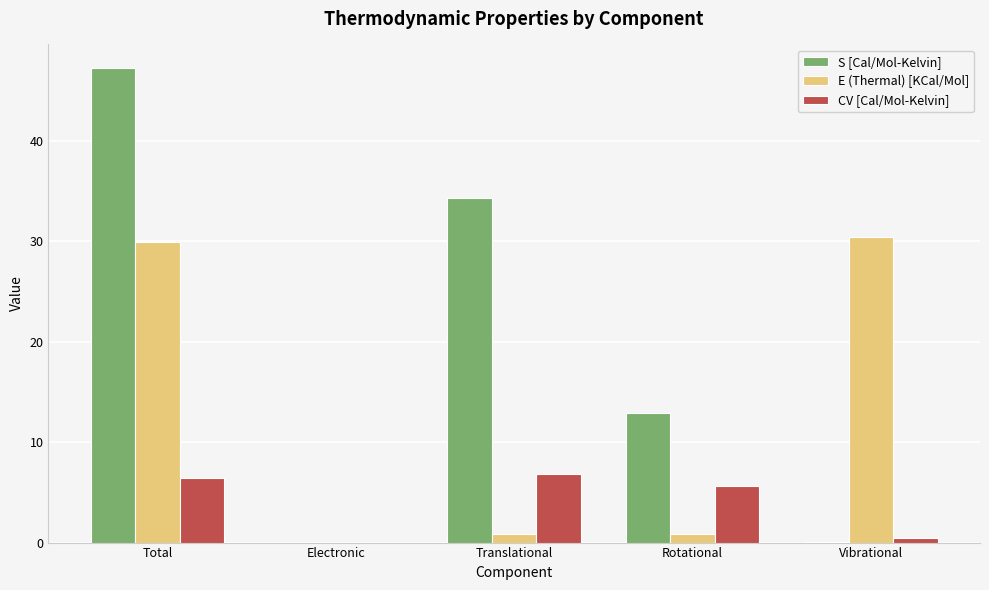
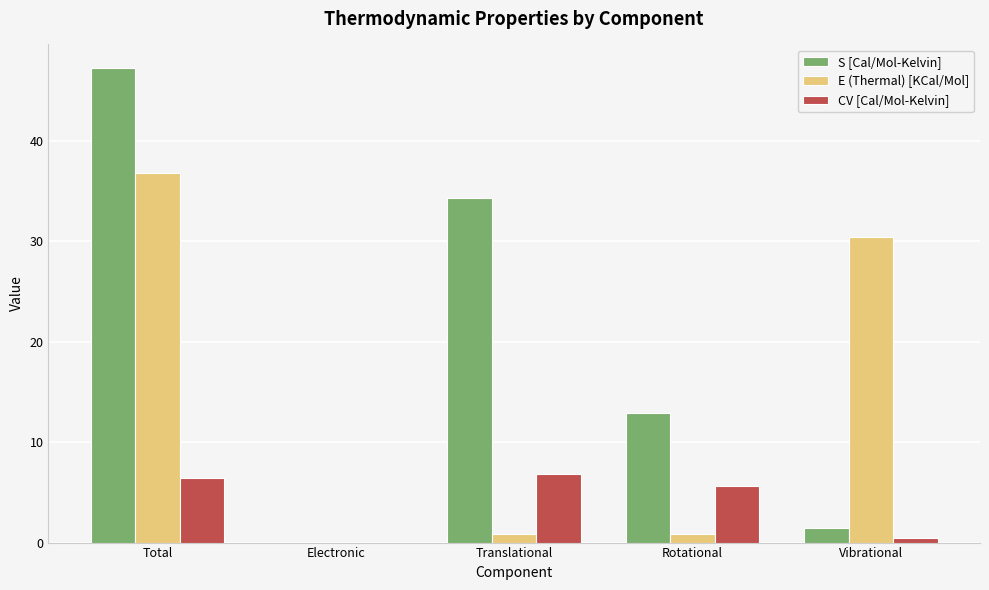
E (Thermal) [KCal/Mol], Total: 29.9 -> 36.8
S [Cal/Mol-Kelvin], Vibrational: 0.1 -> 1.4
